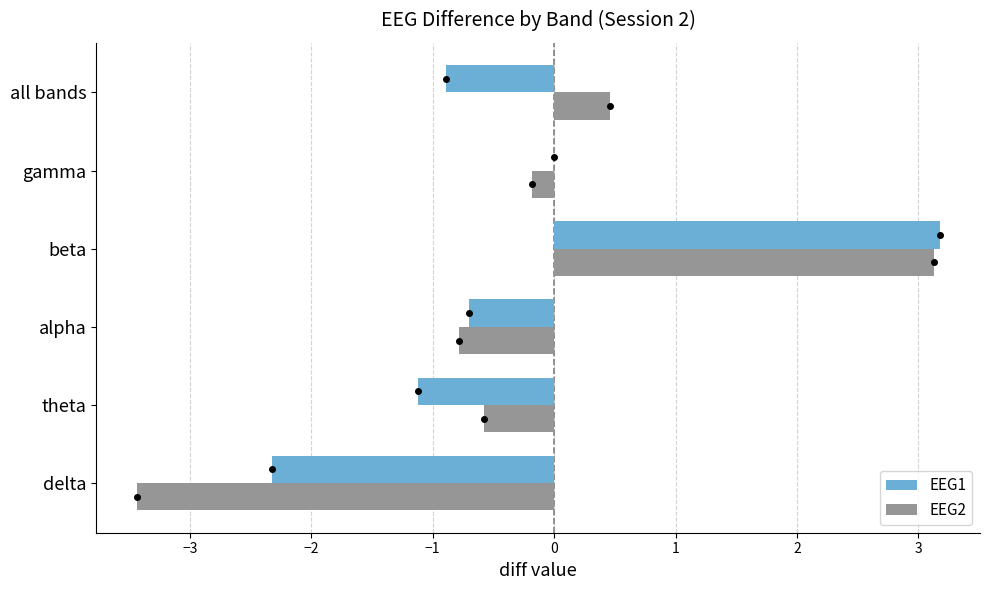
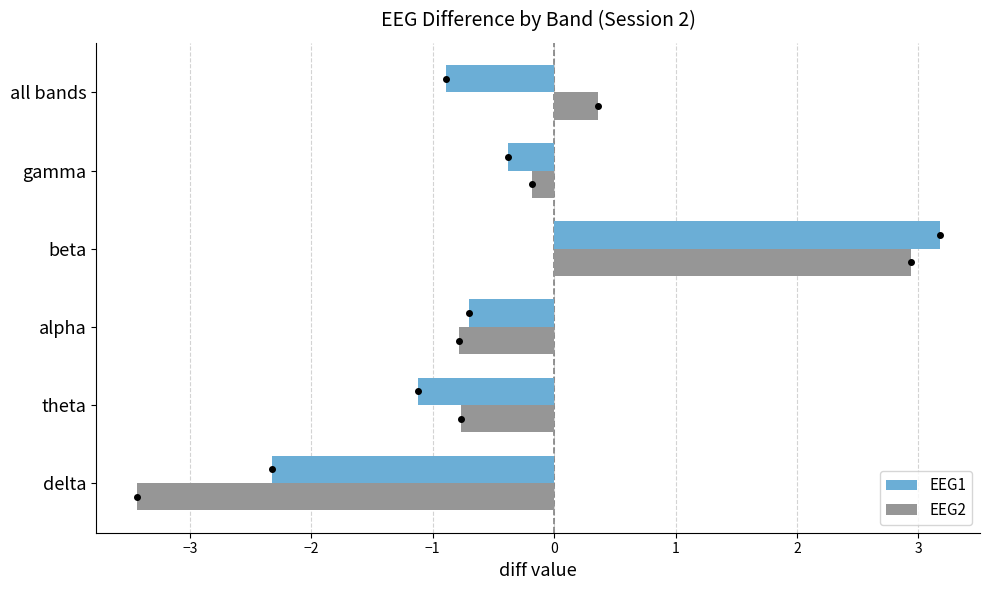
EEG2, all bands: 0.46 -> 0.36
EEG1, gamma: 0.00 -> -0.38
EEG2, beta: 3.13 -> 2.94
EEG2, theta: -0.58 -> -0.77
